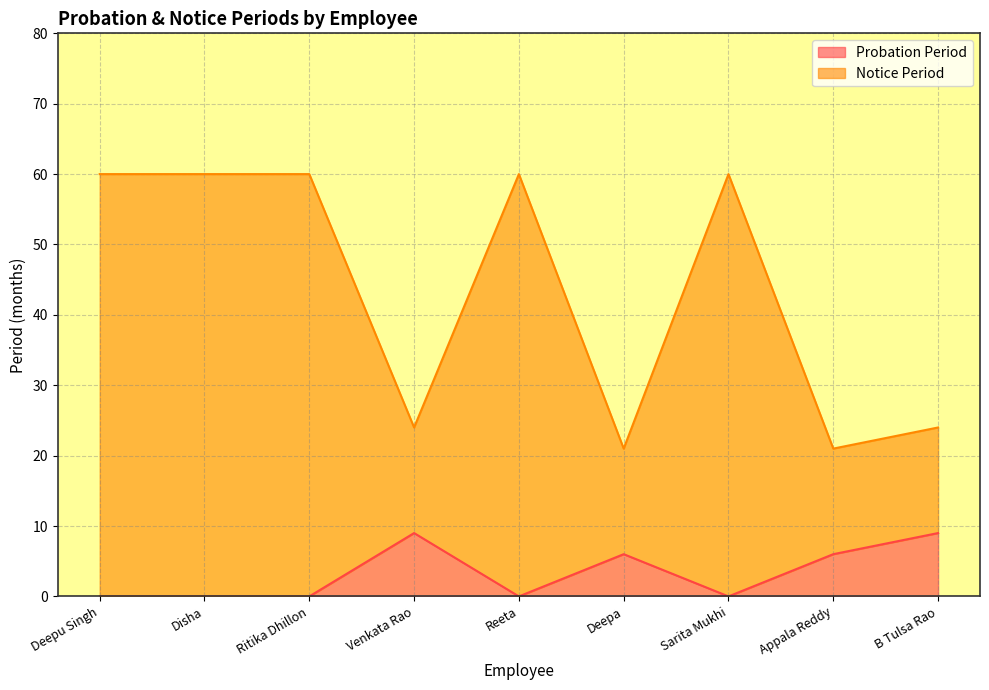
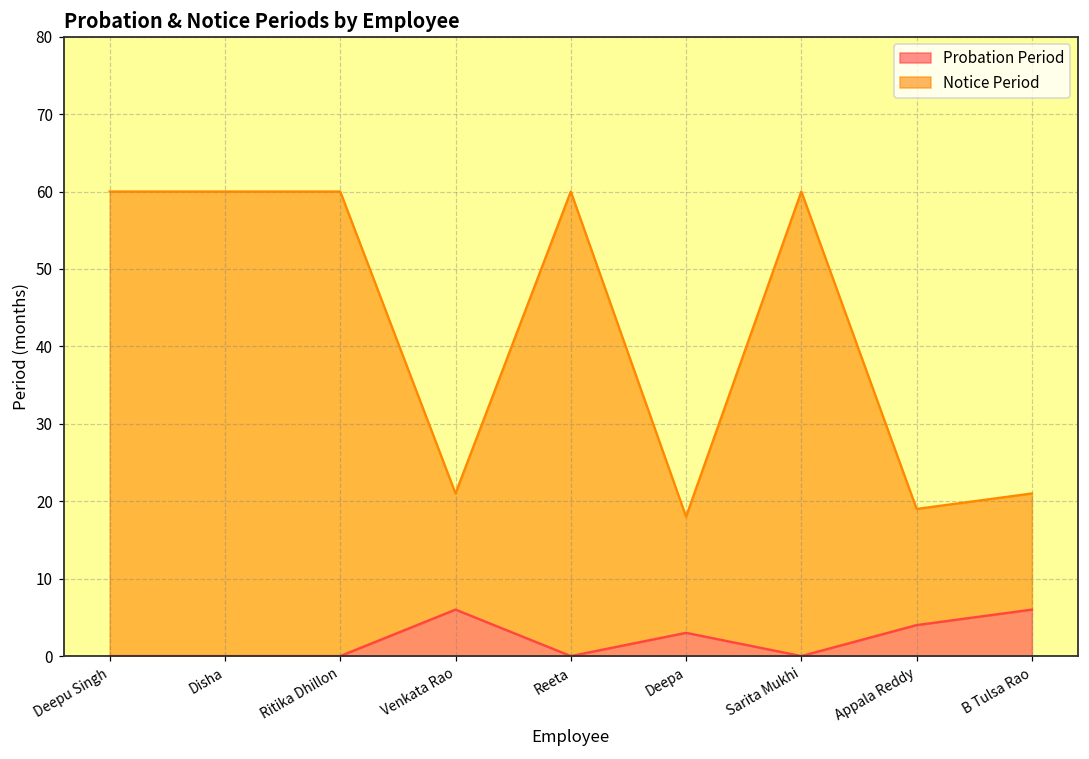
Probation Period, Venkata Rao: 9 -> 6
Probation Period, Deepa: 6 -> 3
Probation Period, Appala Reddy: 6 -> 4
Probation Period, B Tulsa Rao: 9 -> 6
